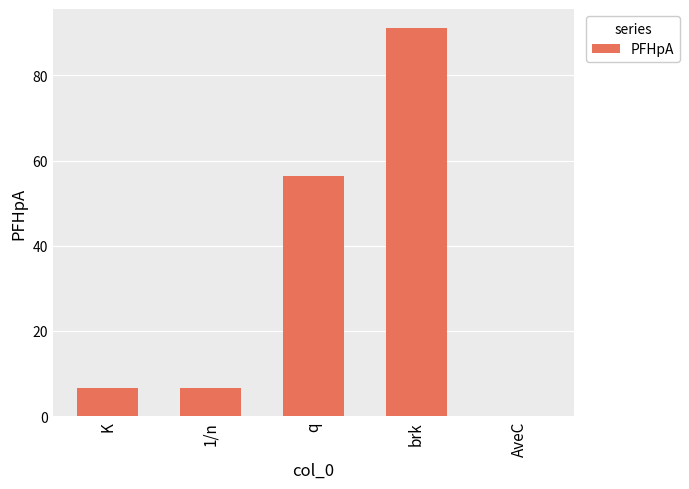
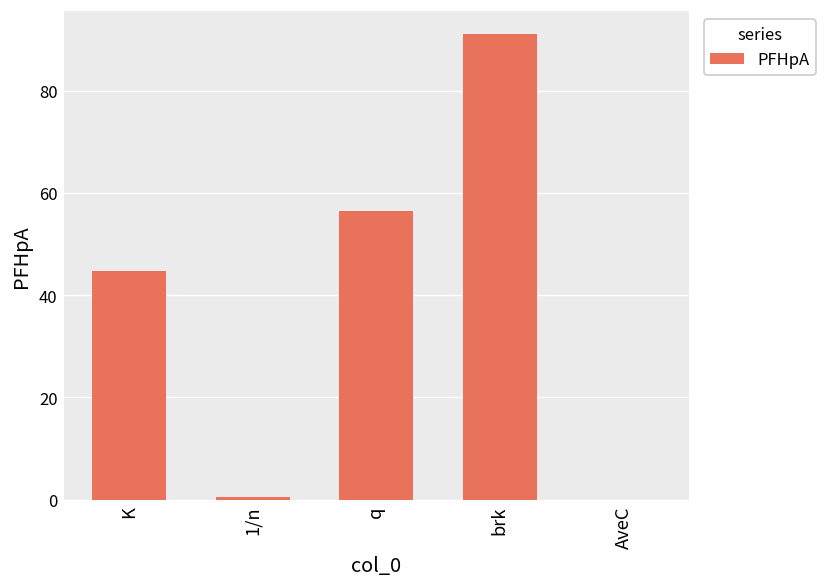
K: 7 -> 45
1/n: 7 -> 1
